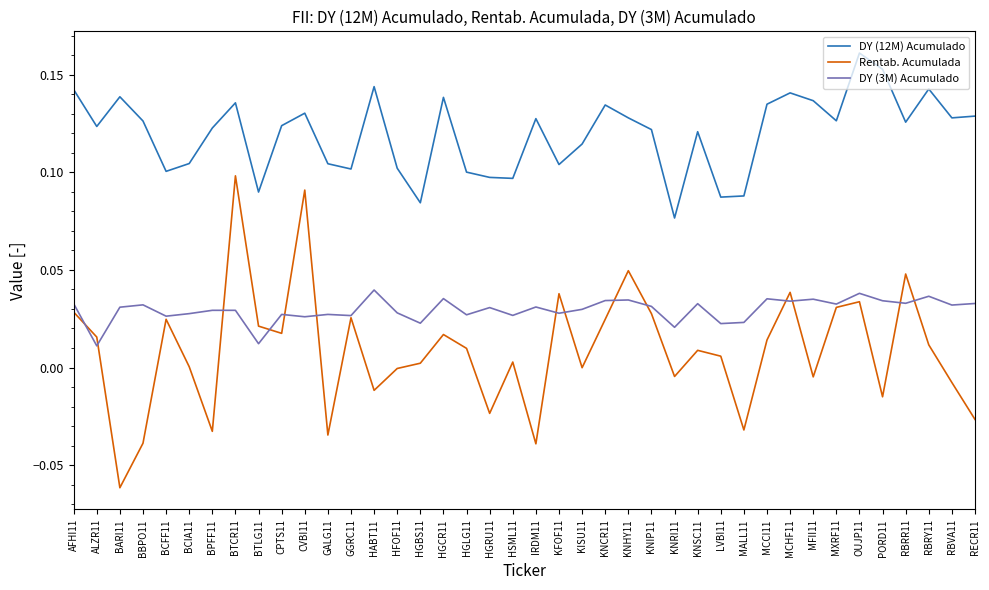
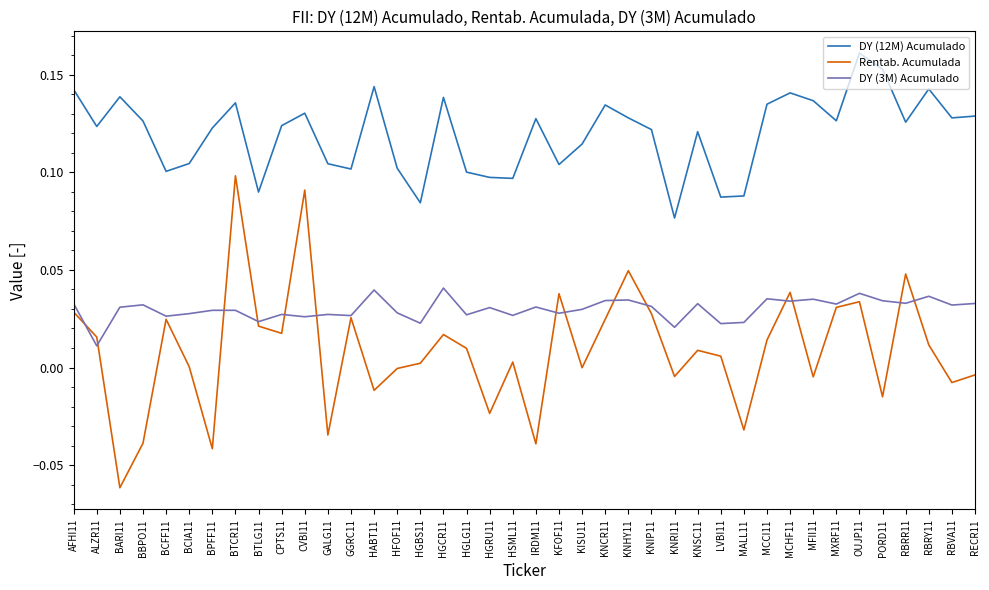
Rentab. Acumulada, BPFF11: -0.033 -> -0.042
DY (3M) Acumulado, BTLG11: 0.012 -> 0.024
DY (3M) Acumulado, HGCR11: 0.035 -> 0.041
Rentab. Acumulada, RECR11: -0.027 -> -0.004
